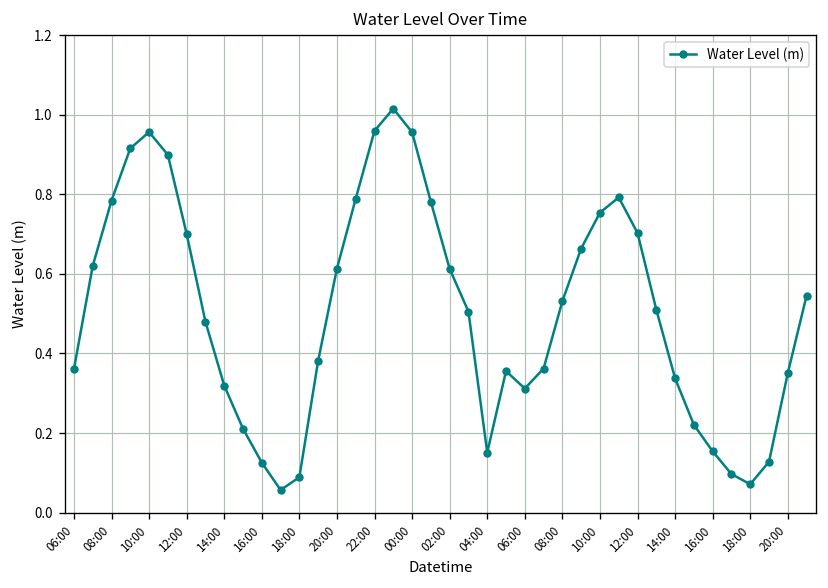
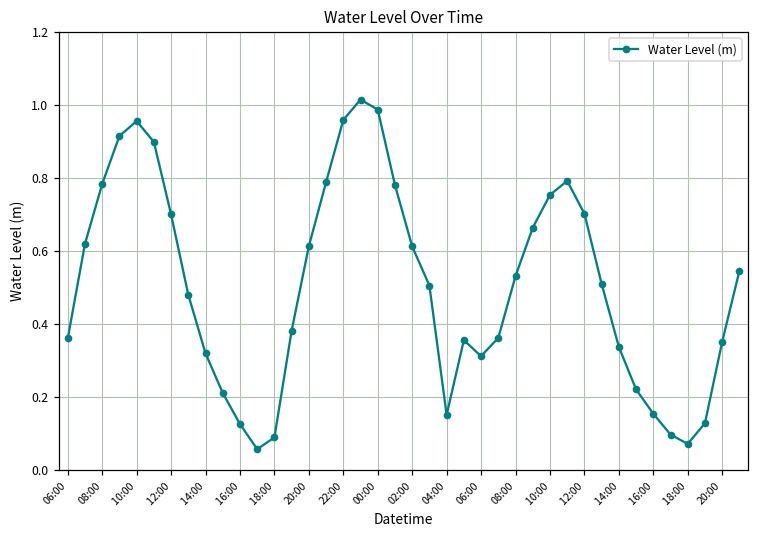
00:00: 0.96 -> 0.99
